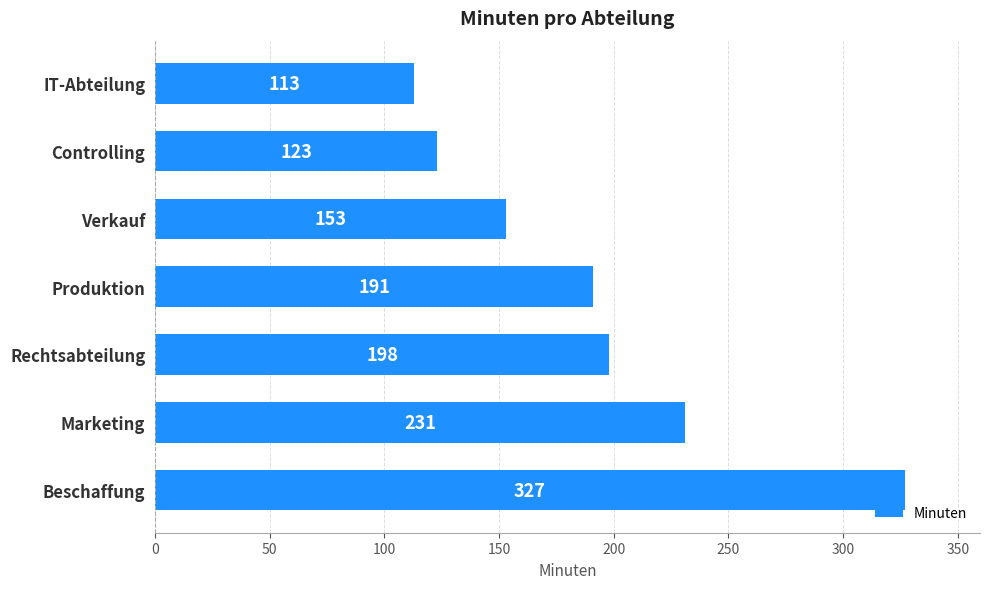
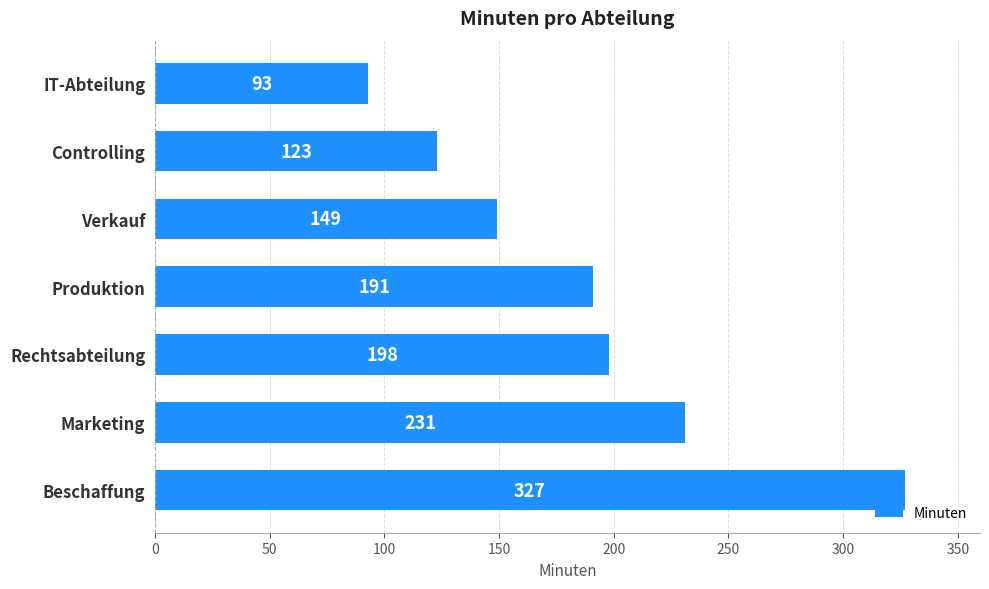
IT-Abteilung: 113 -> 93
Verkauf: 153 -> 149
